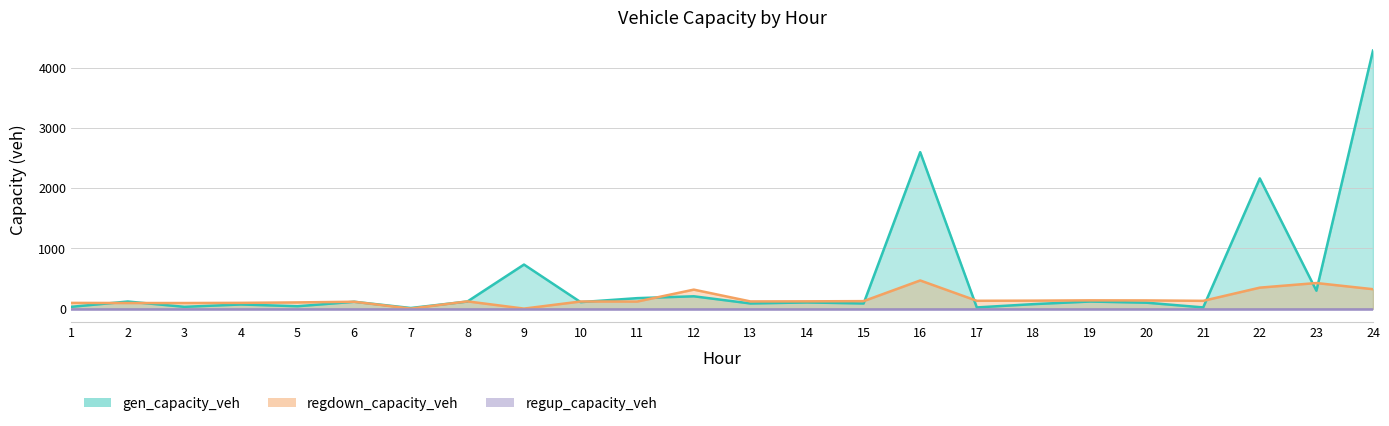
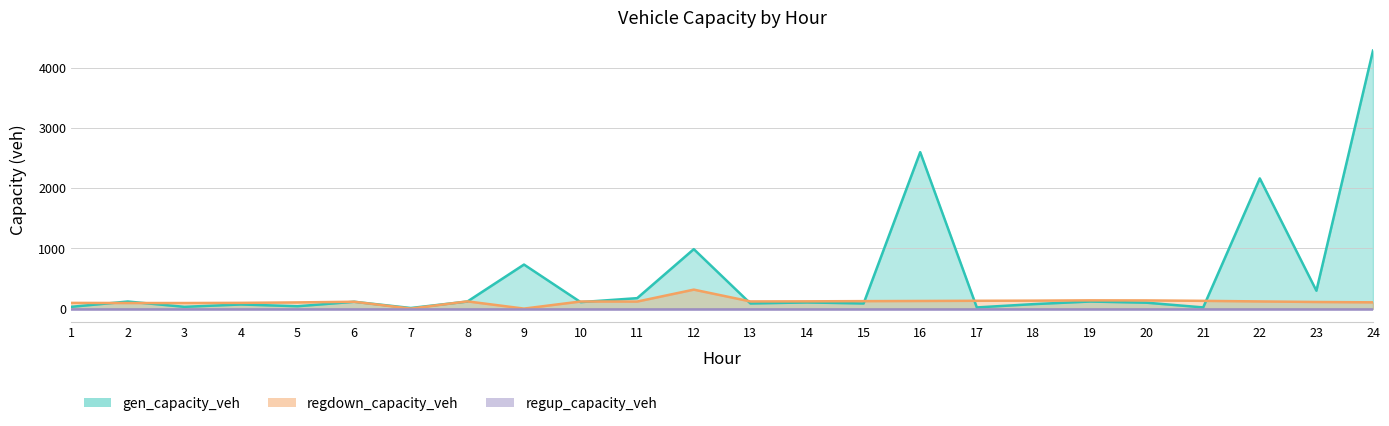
gen_capacity_veh, 12: 200 -> 1000
regdown_capacity_veh, 16: 500 -> 100
regdown_capacity_veh, 22: 300 -> 100
regdown_capacity_veh, 23: 400 -> 100
regdown_capacity_veh, 24: 300 -> 100
